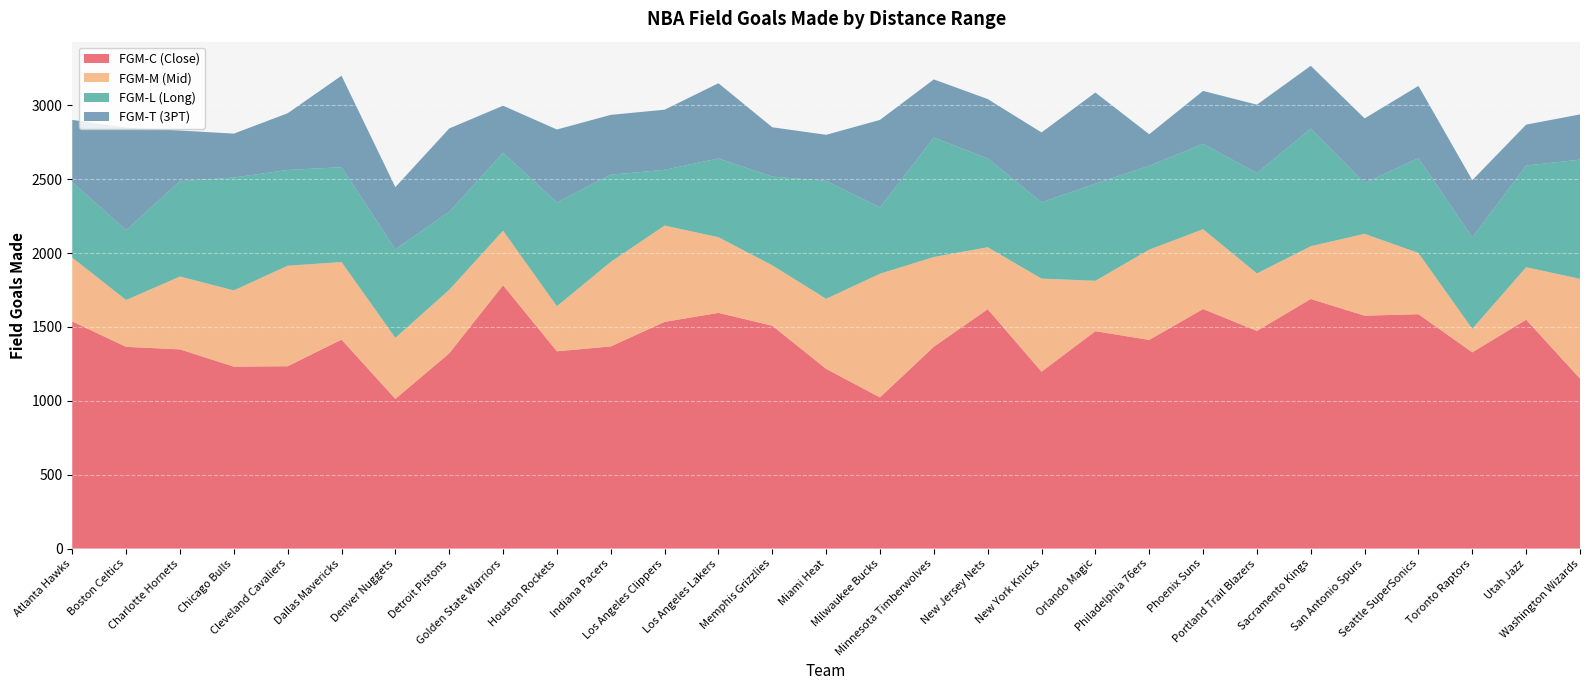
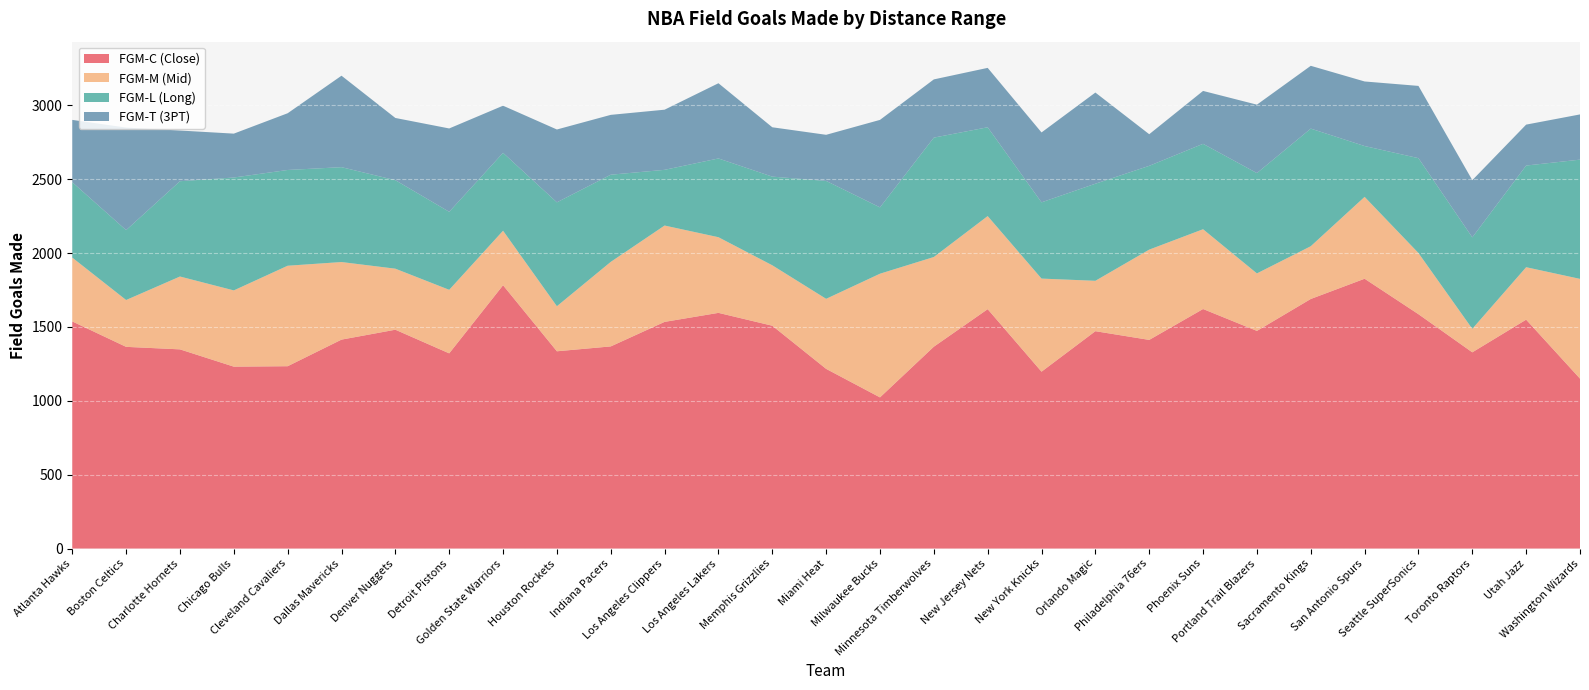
FGM-C (Close), Denver Nuggets: 1010 -> 1480
FGM-M (Mid), New Jersey Nets: 420 -> 630
FGM-C (Close), San Antonio Spurs: 1580 -> 1830
